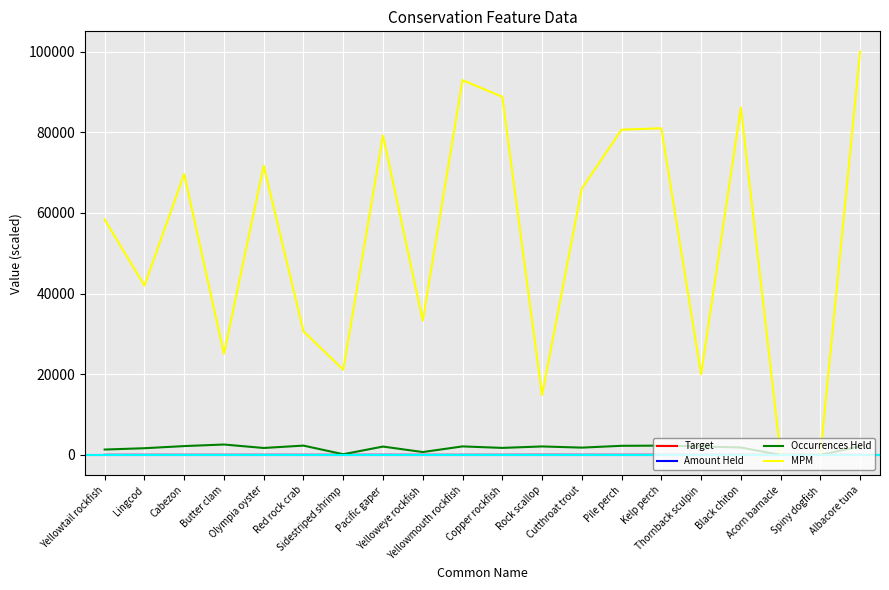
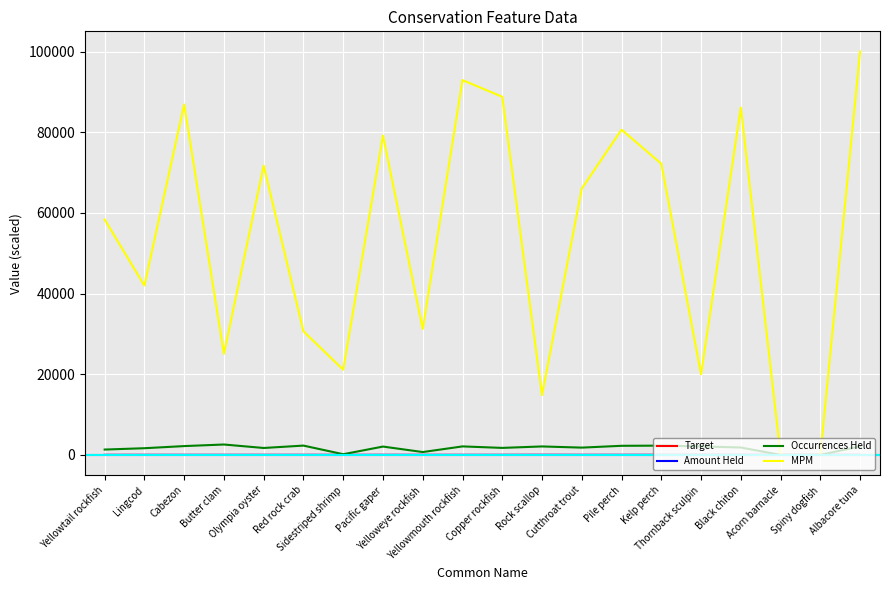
MPM, Cabezon: 70000 -> 87000
MPM, Yelloweye rockfish: 33000 -> 31000
MPM, Kelp perch: 81000 -> 72000
